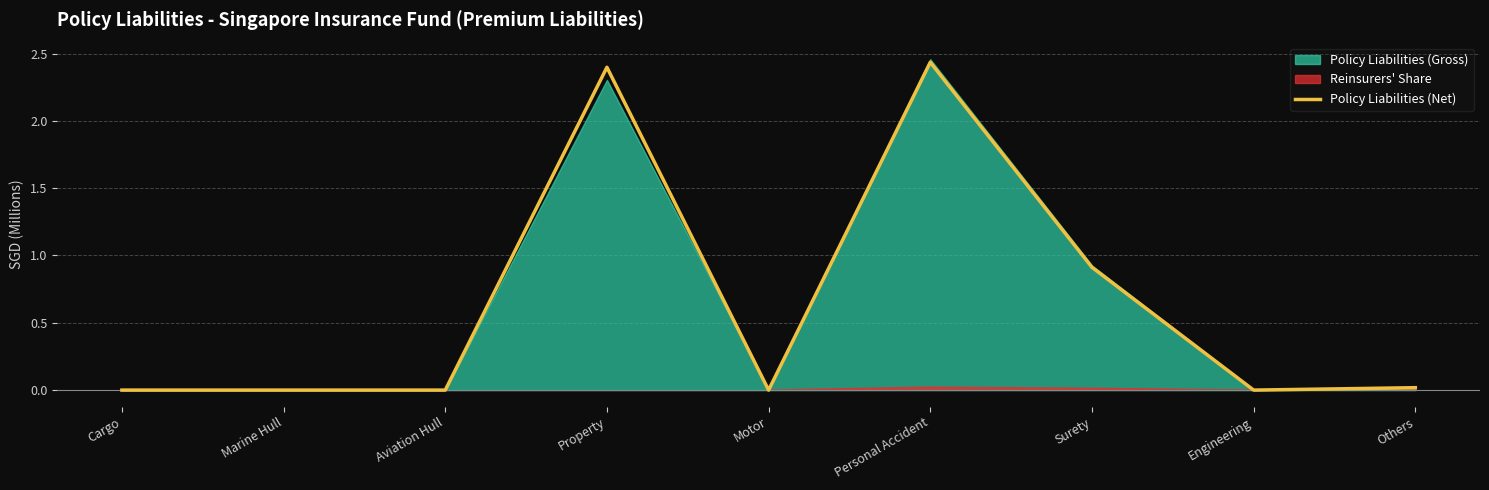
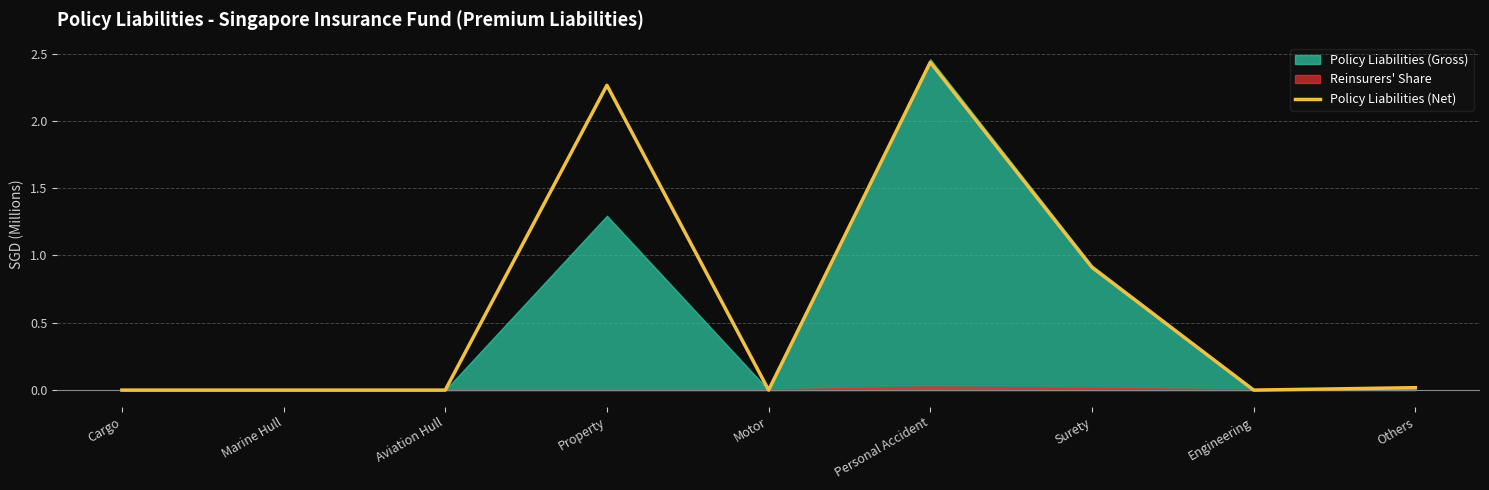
Policy Liabilities (Net), Property: 2.40 -> 2.26
Policy Liabilities (Gross), Property: 2.30 -> 1.29
